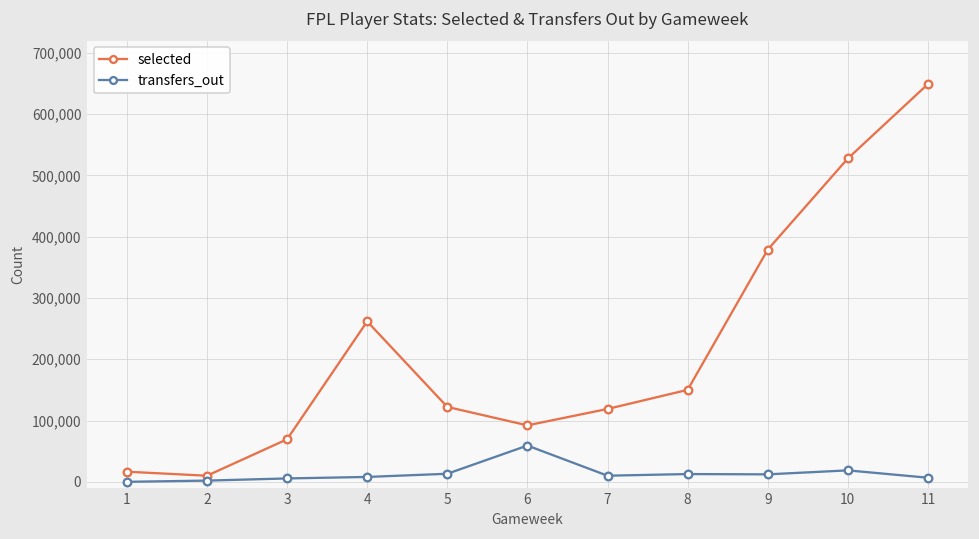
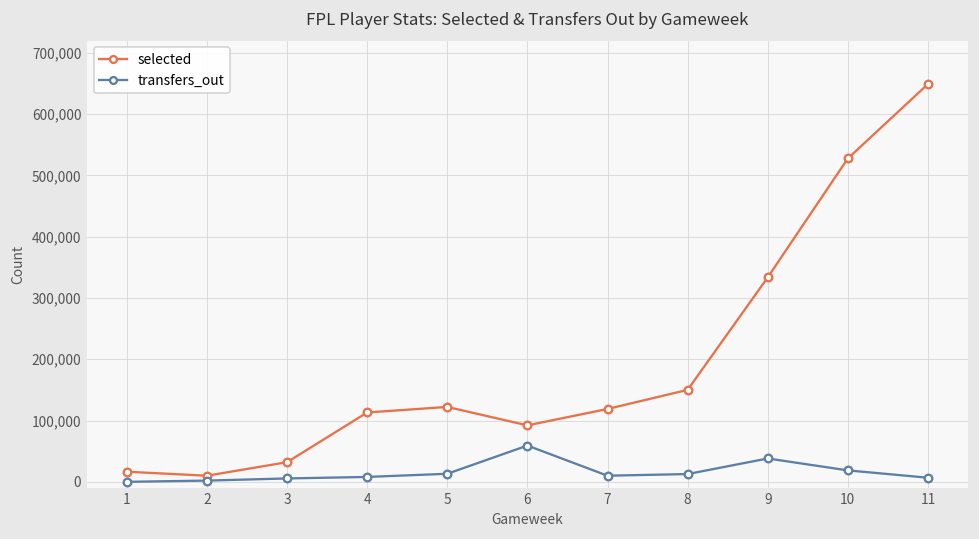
selected, 3: 70,000 -> 30,000
selected, 4: 260,000 -> 110,000
selected, 9: 380,000 -> 330,000
transfers_out, 9: 10,000 -> 40,000
